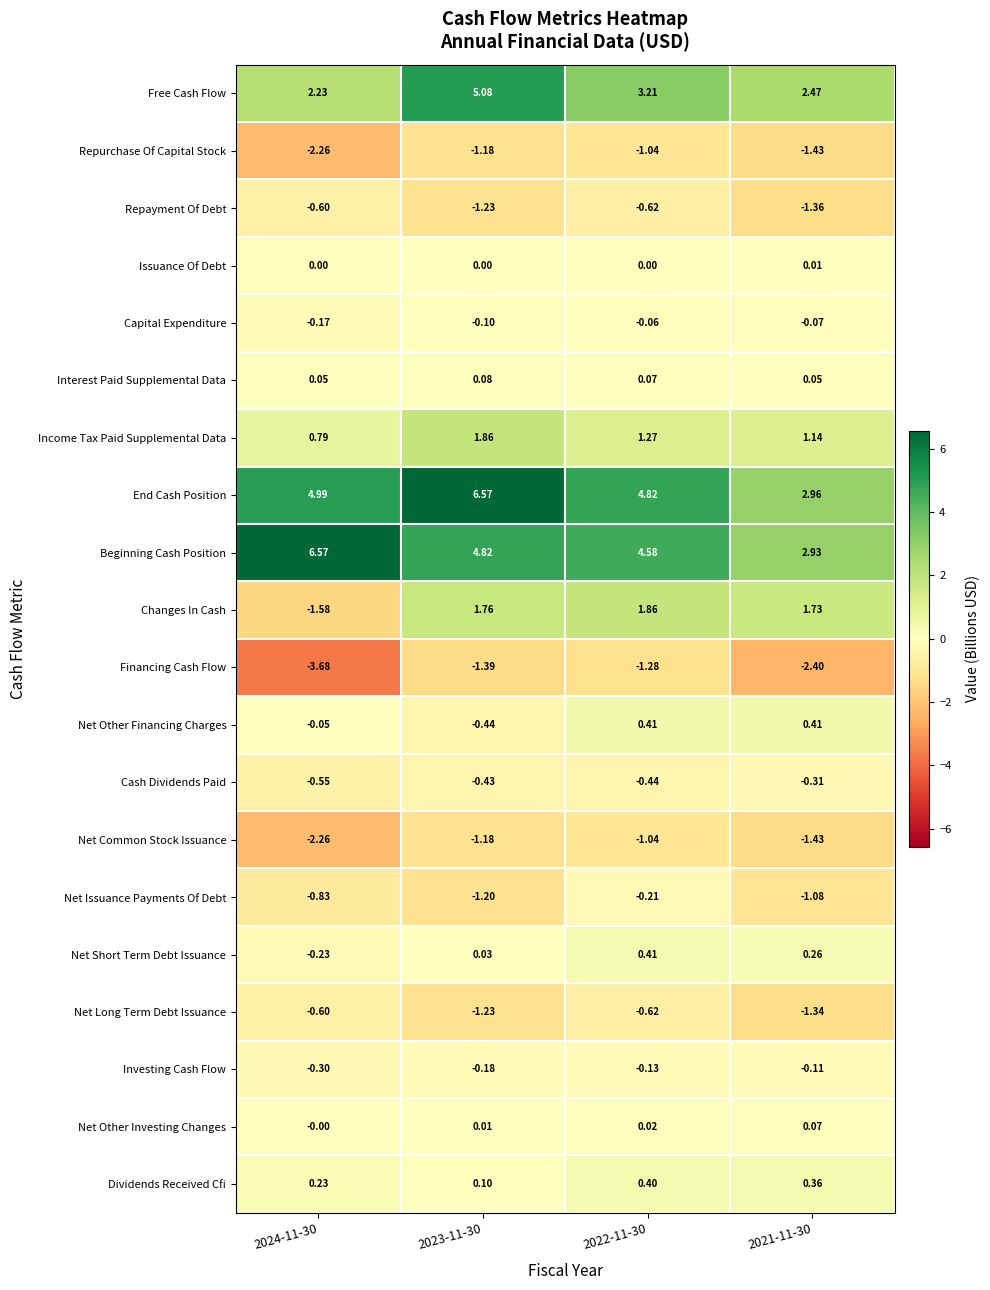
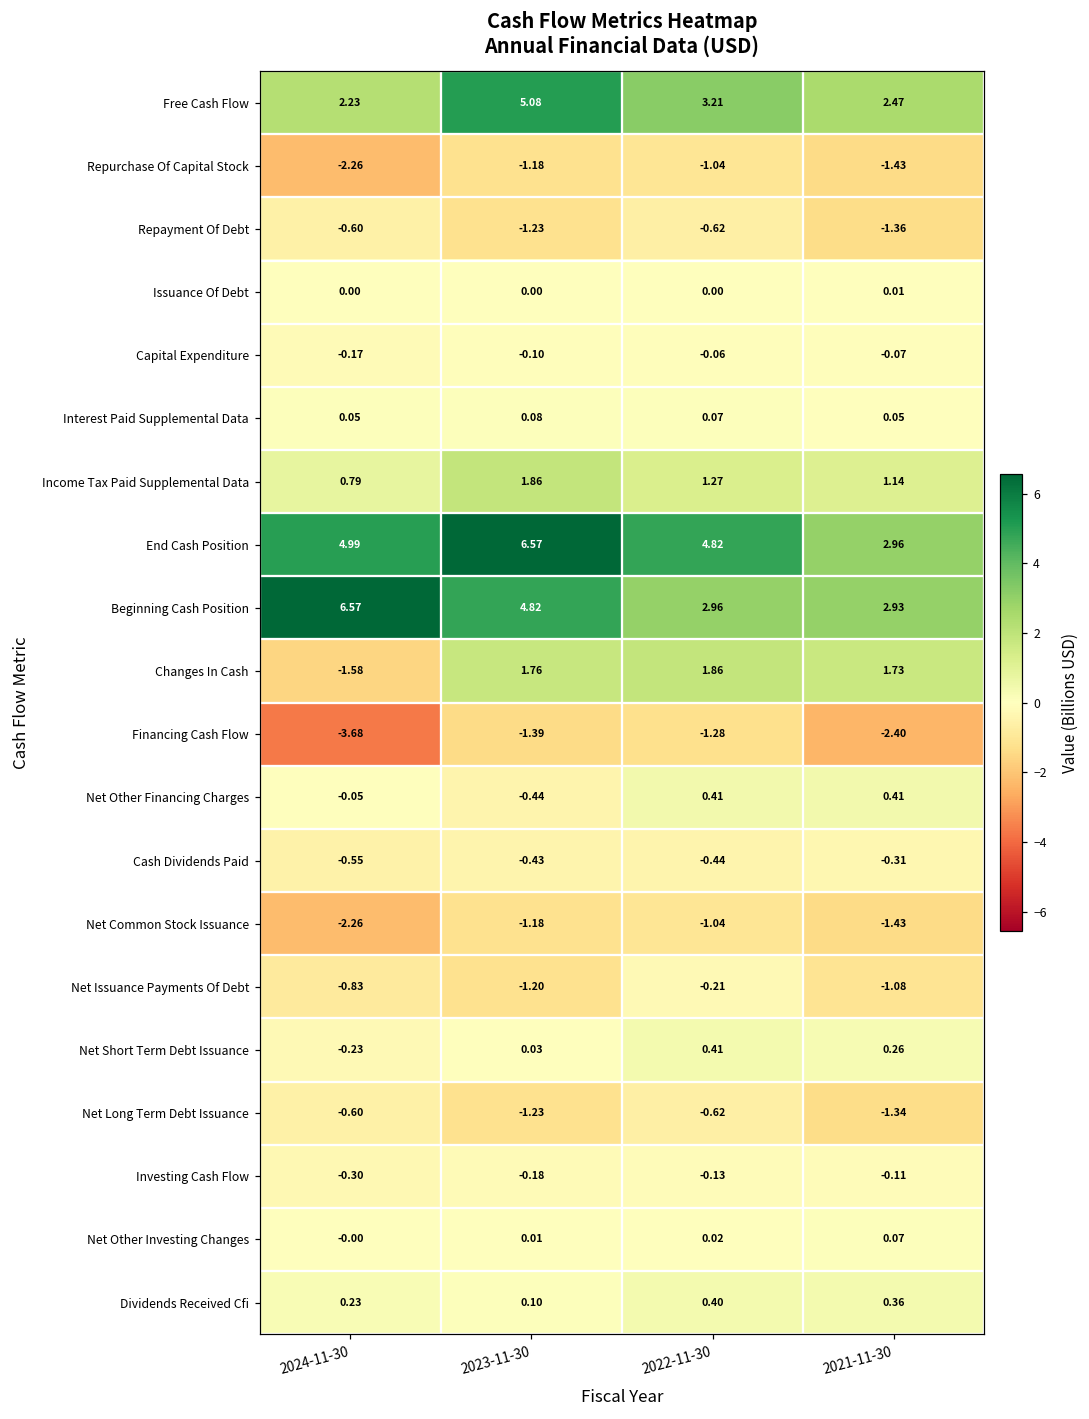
Beginning Cash Position, 2022-11-30: 4.58 -> 2.96
